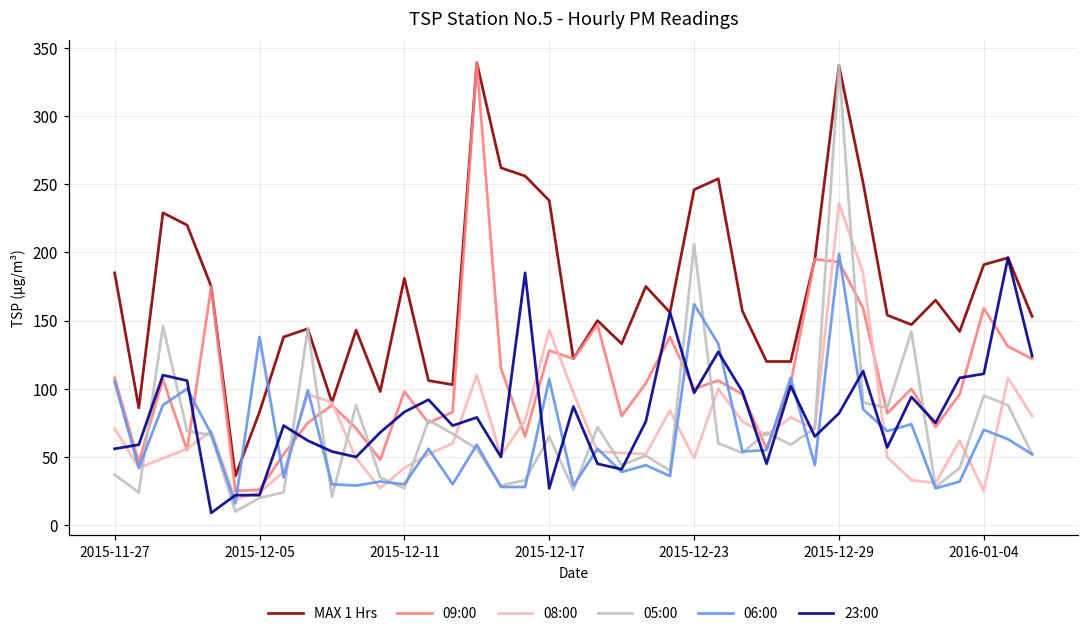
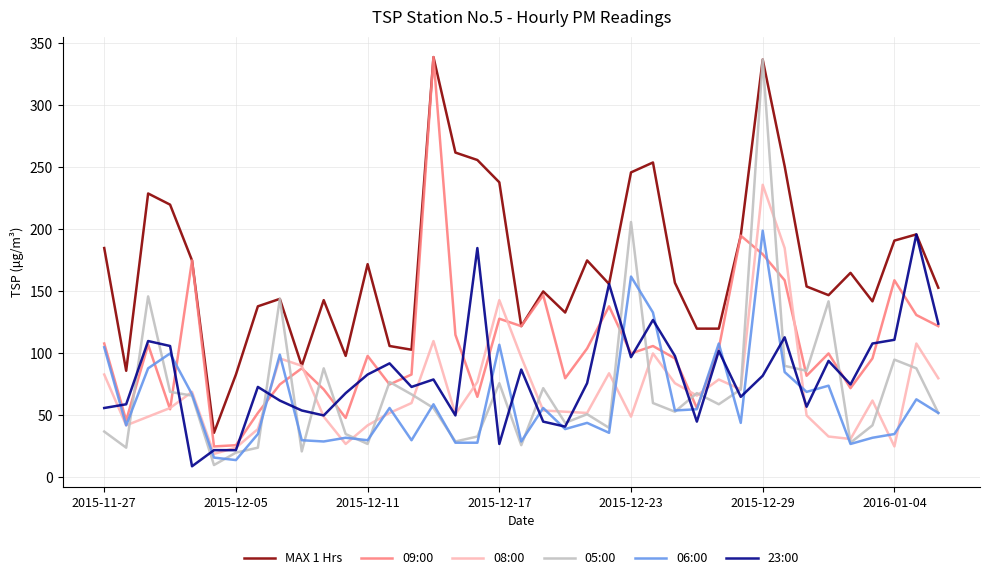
08:00, 2015-11-27: 71 -> 83
06:00, 2015-12-05: 138 -> 14
MAX 1 Hrs, 2015-12-11: 181 -> 172
05:00, 2015-12-17: 65 -> 76
09:00, 2015-12-29: 193 -> 180
06:00, 2016-01-04: 70 -> 35
